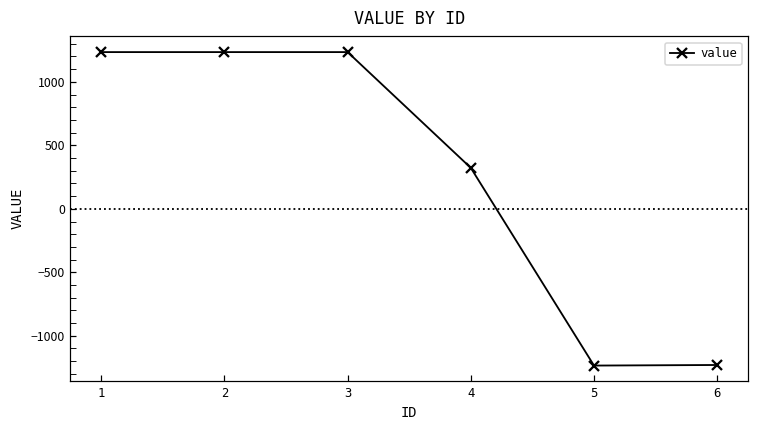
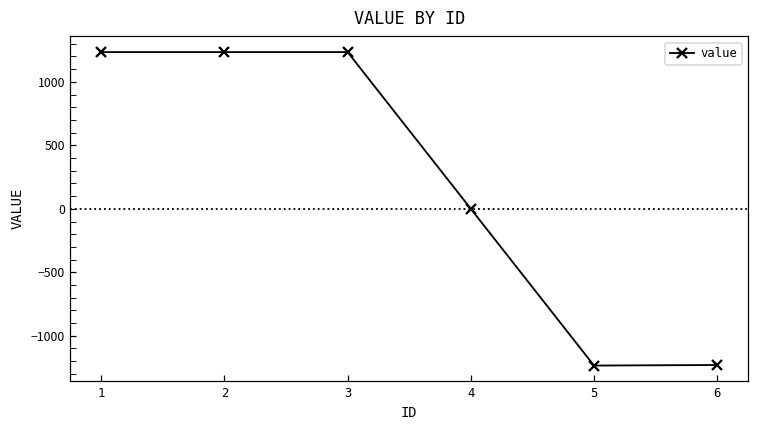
4: 320 -> 0
